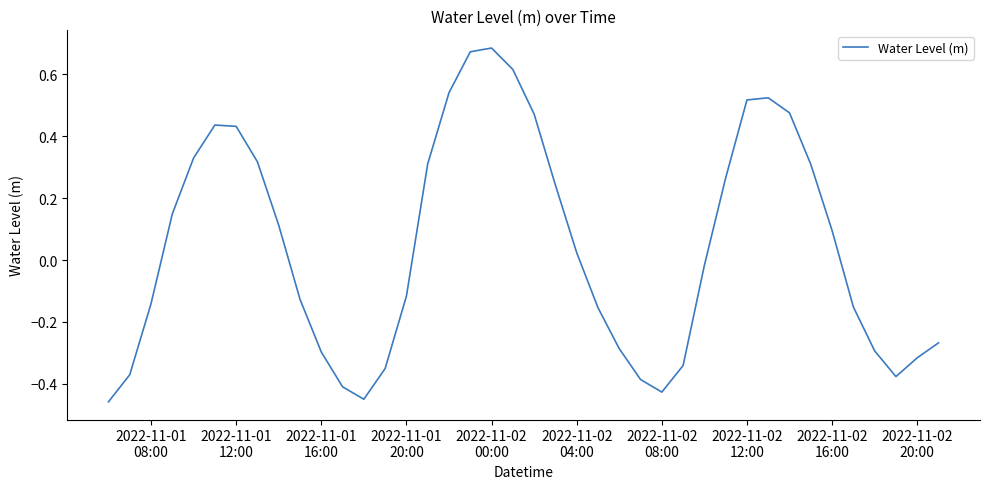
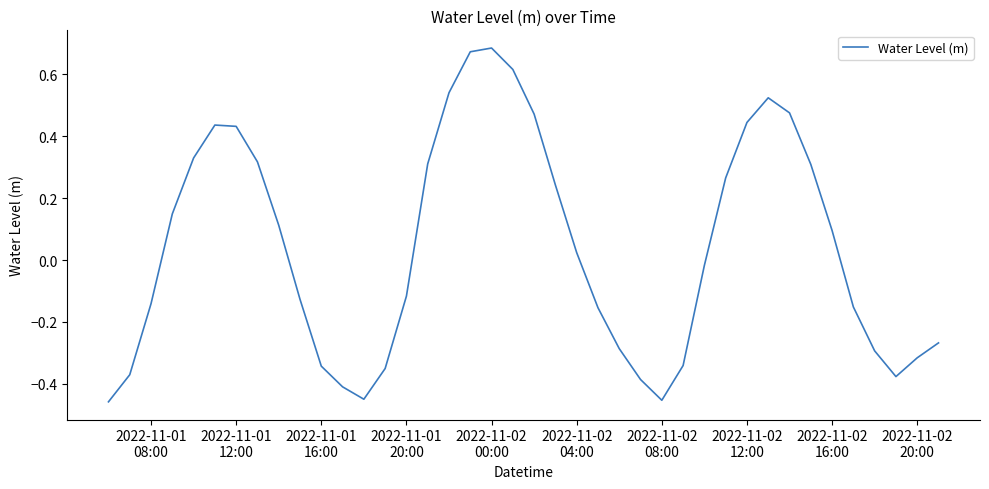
2022-11-01 16:00: -0.30 -> -0.34
2022-11-02 08:00: -0.43 -> -0.45
2022-11-02 12:00: 0.52 -> 0.44
